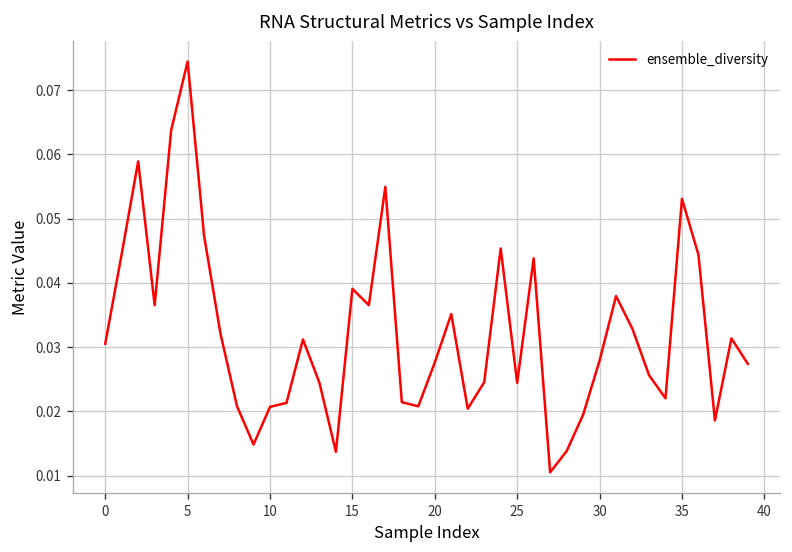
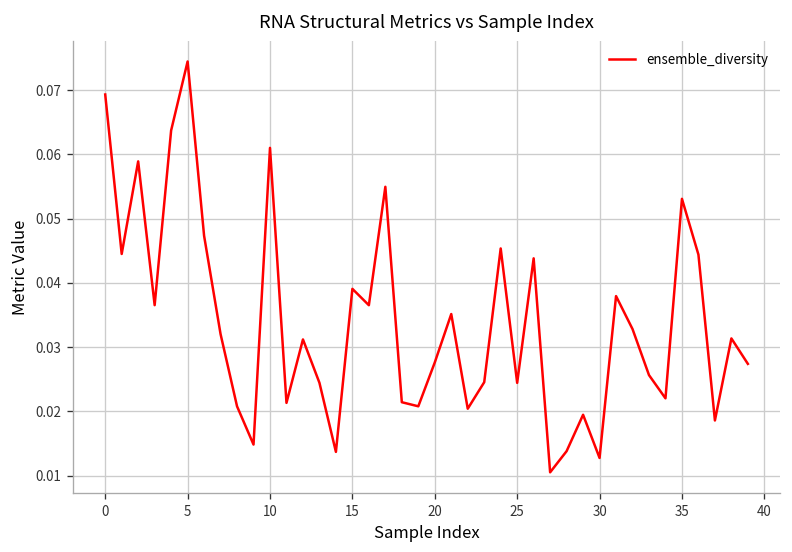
0: 0.031 -> 0.069
10: 0.021 -> 0.061
30: 0.028 -> 0.013
